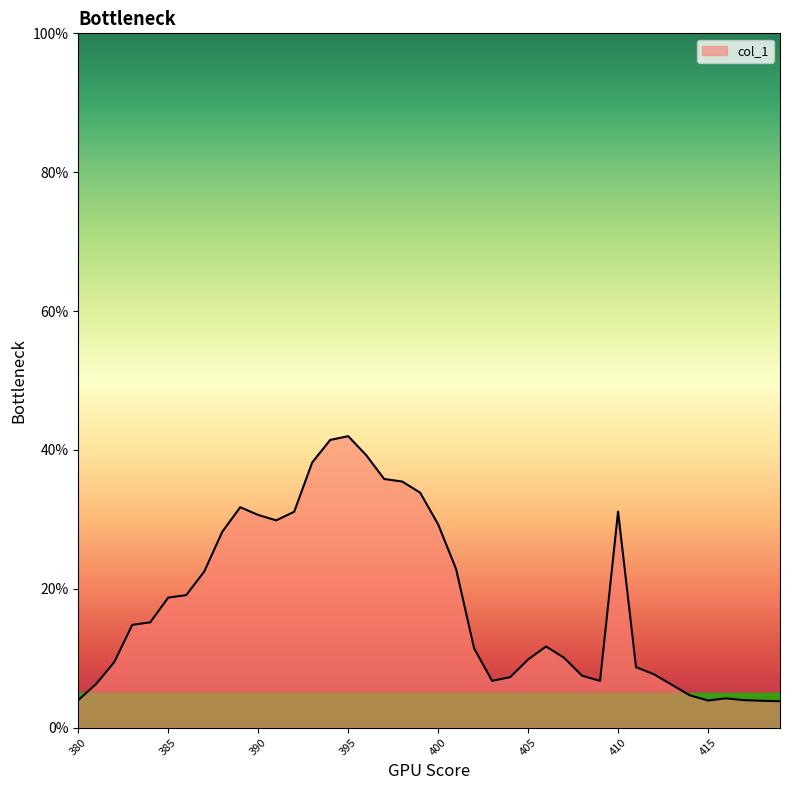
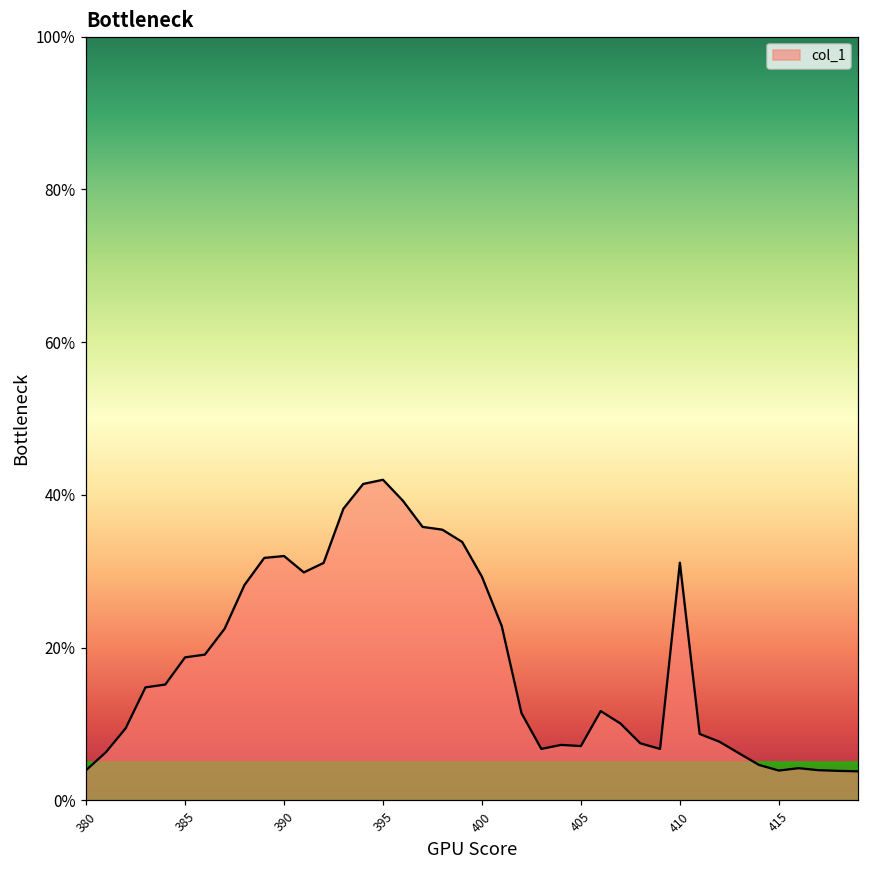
390: 31% -> 32%
405: 10% -> 7%
